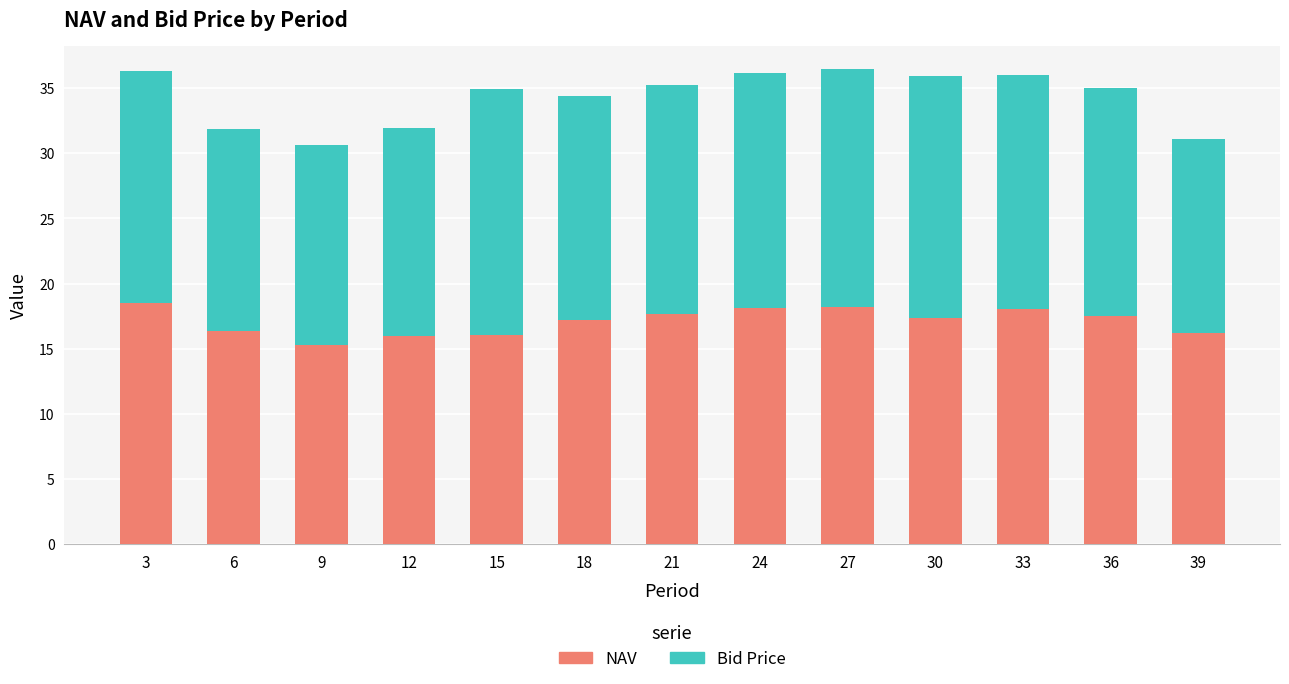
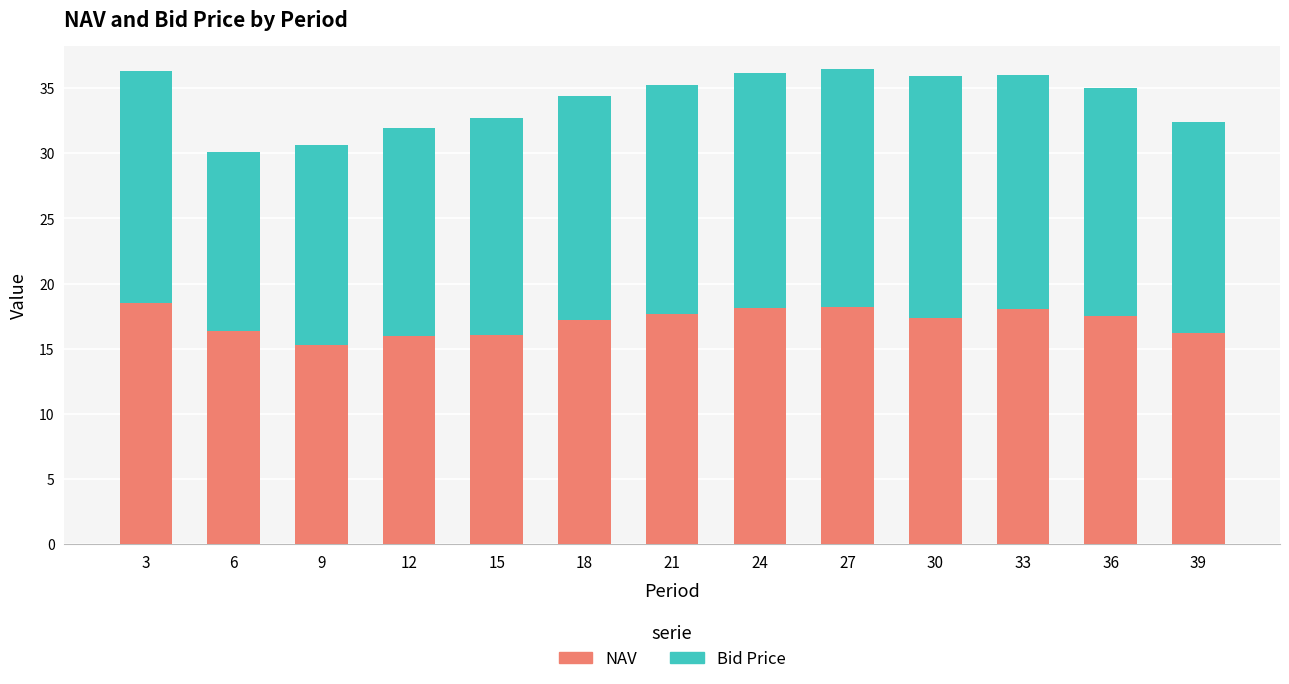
Bid Price, 6: 15.5 -> 13.8
Bid Price, 15: 18.9 -> 16.7
Bid Price, 39: 14.8 -> 16.2
